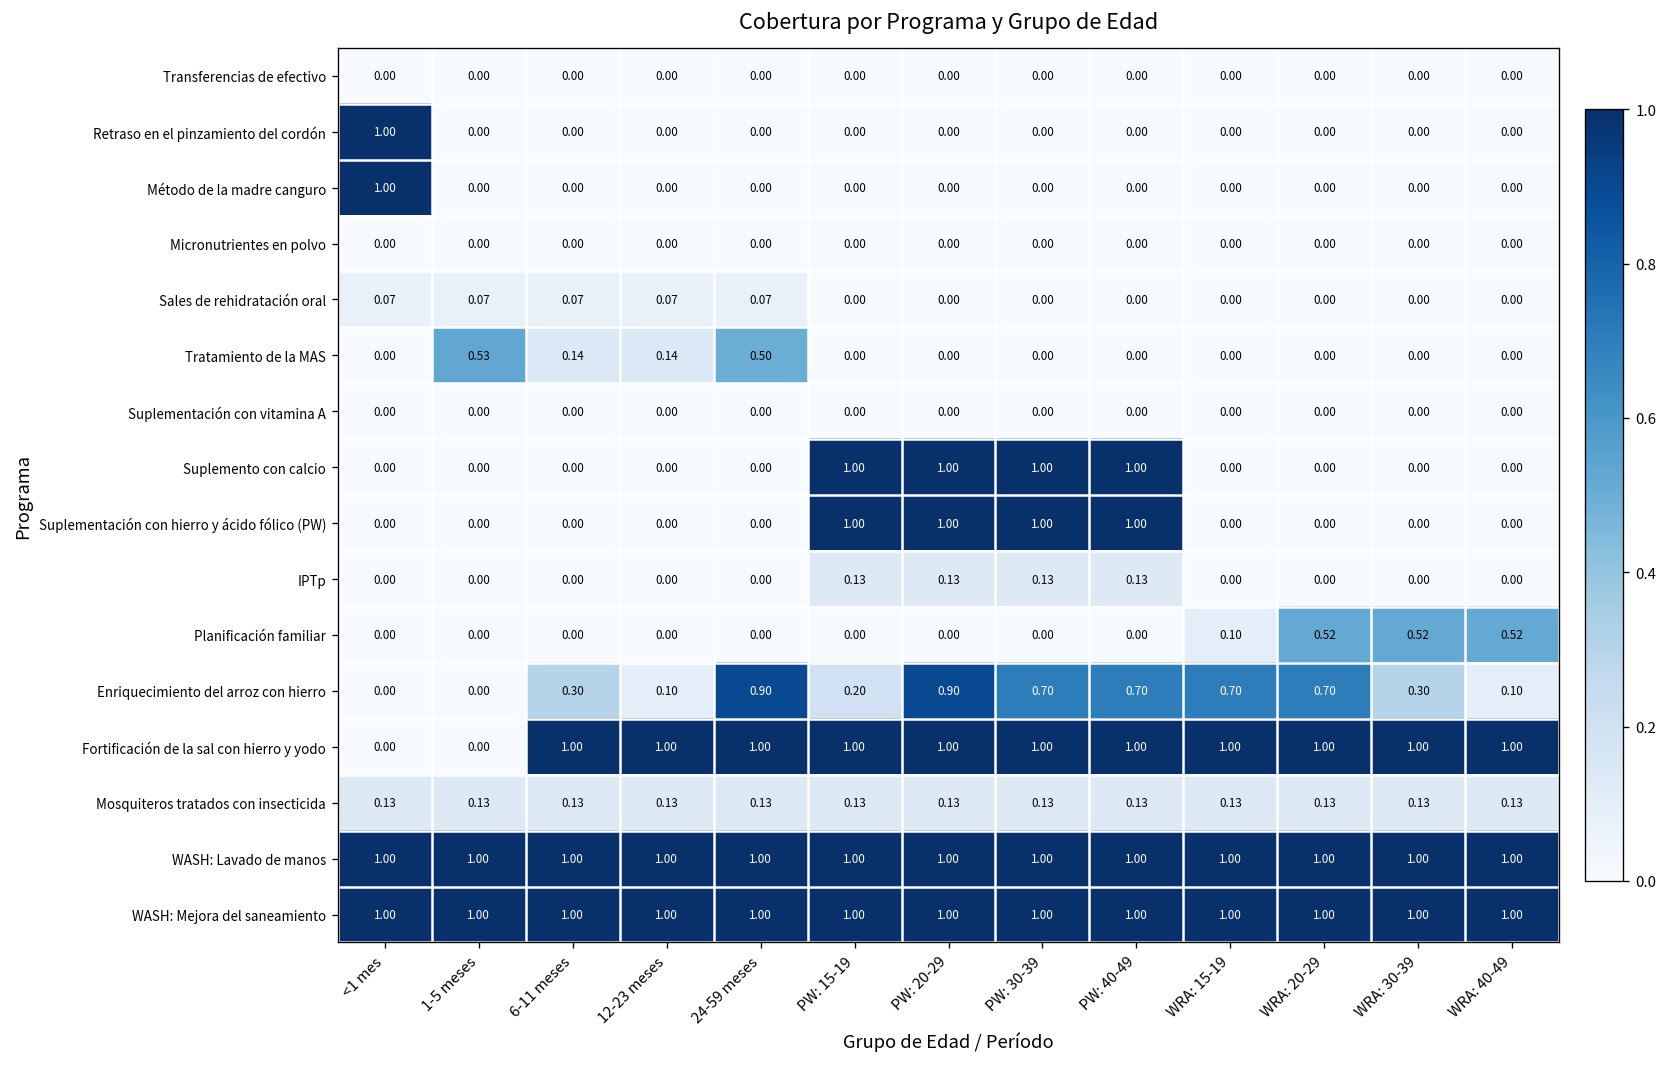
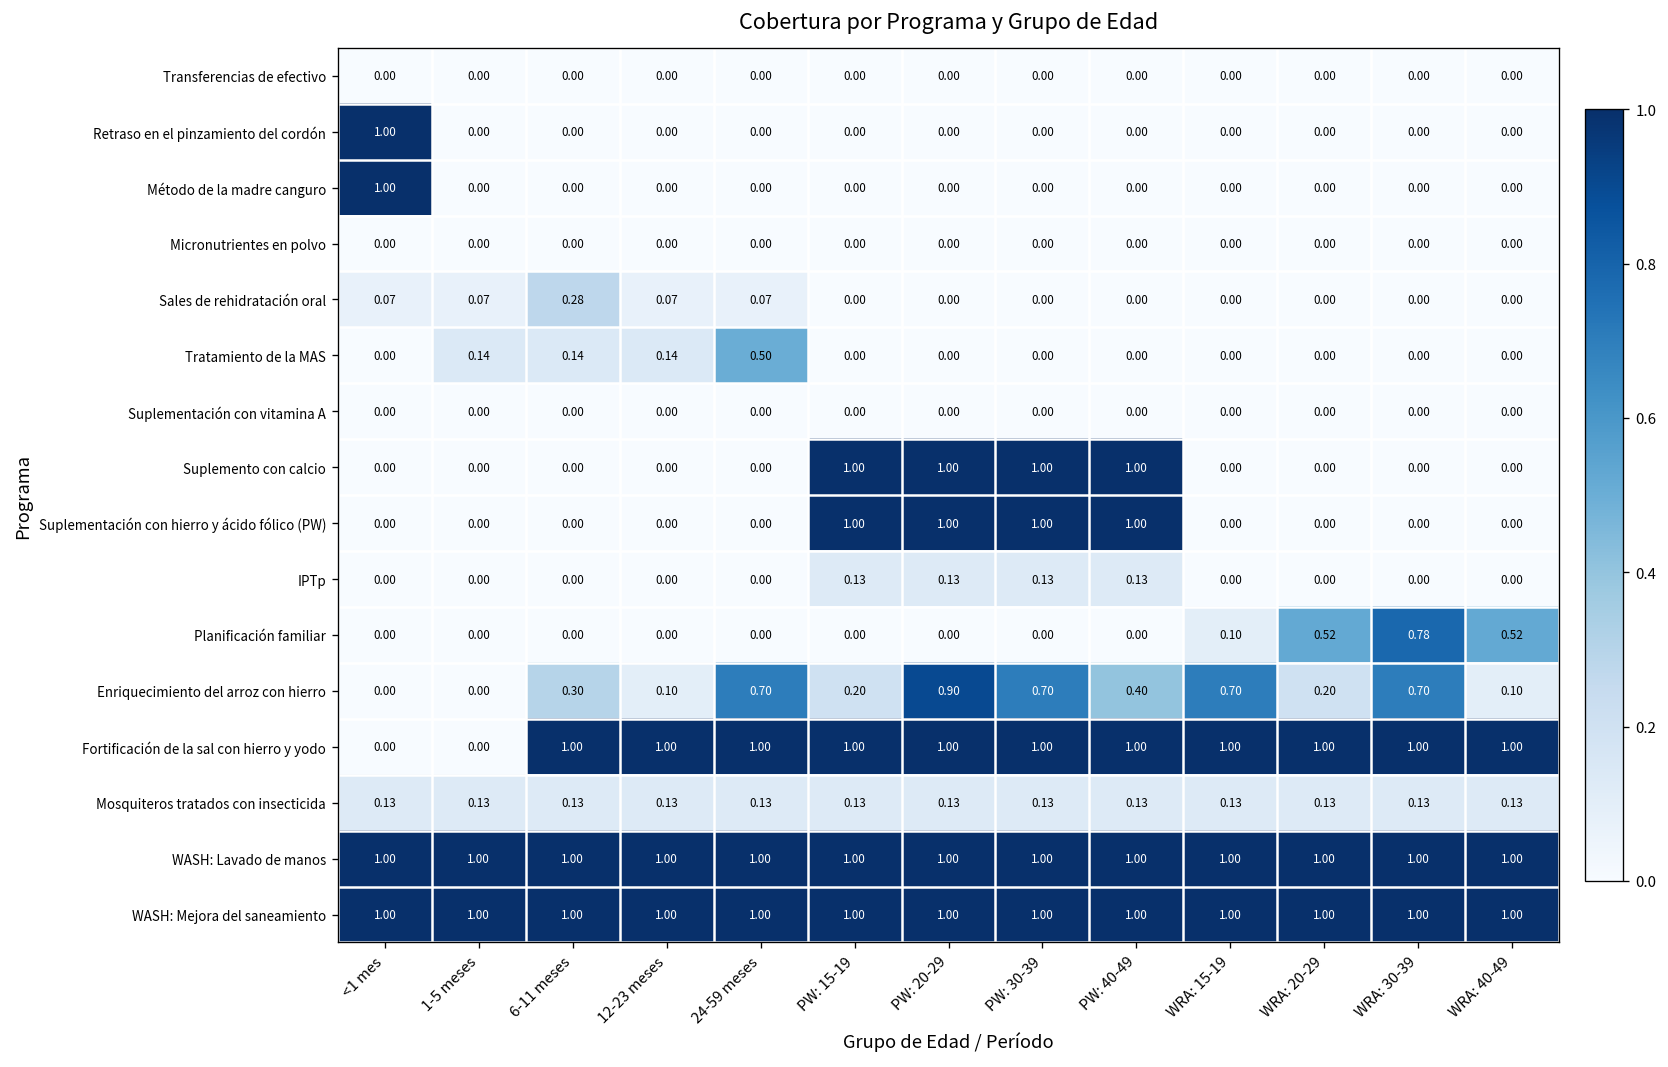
Sales de rehidratación oral, 6-11 meses: 0.07 -> 0.28
Tratamiento de la MAS, 1-5 meses: 0.53 -> 0.14
Planificación familiar, WRA: 30-39: 0.52 -> 0.78
Enriquecimiento del arroz con hierro, 24-59 meses: 0.90 -> 0.70
Enriquecimiento del arroz con hierro, PW: 40-49: 0.70 -> 0.40
Enriquecimiento del arroz con hierro, WRA: 20-29: 0.70 -> 0.20
Enriquecimiento del arroz con hierro, WRA: 30-39: 0.30 -> 0.70
